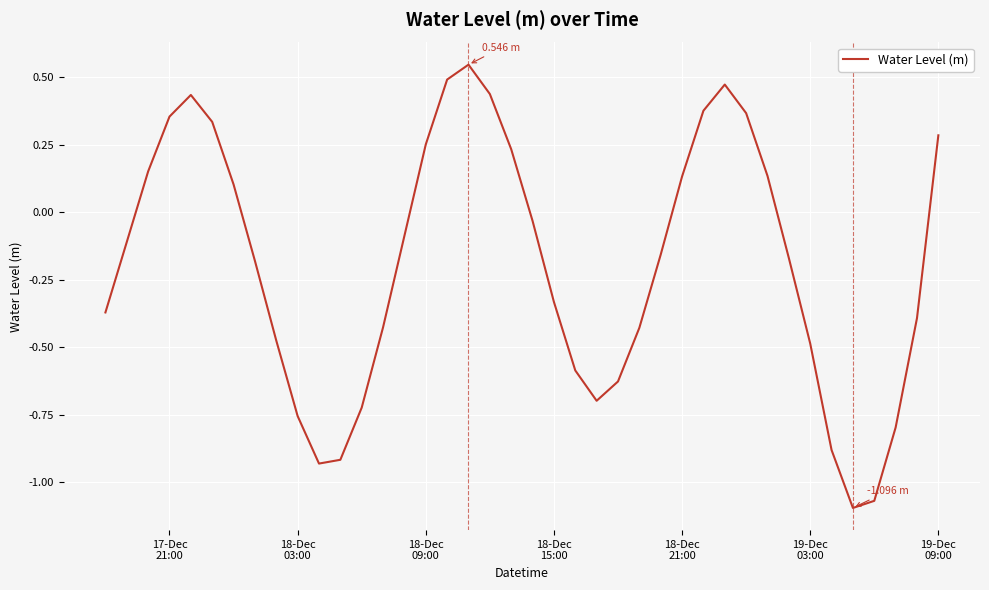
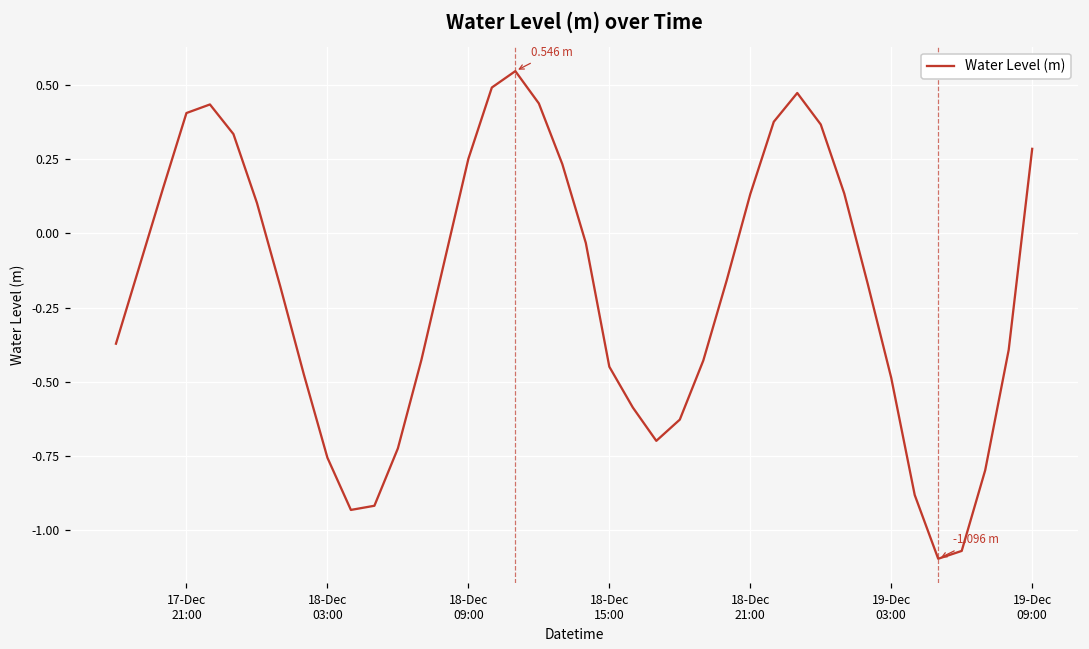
17-Dec 21:00: 0.35 -> 0.41
18-Dec 15:00: -0.33 -> -0.45
